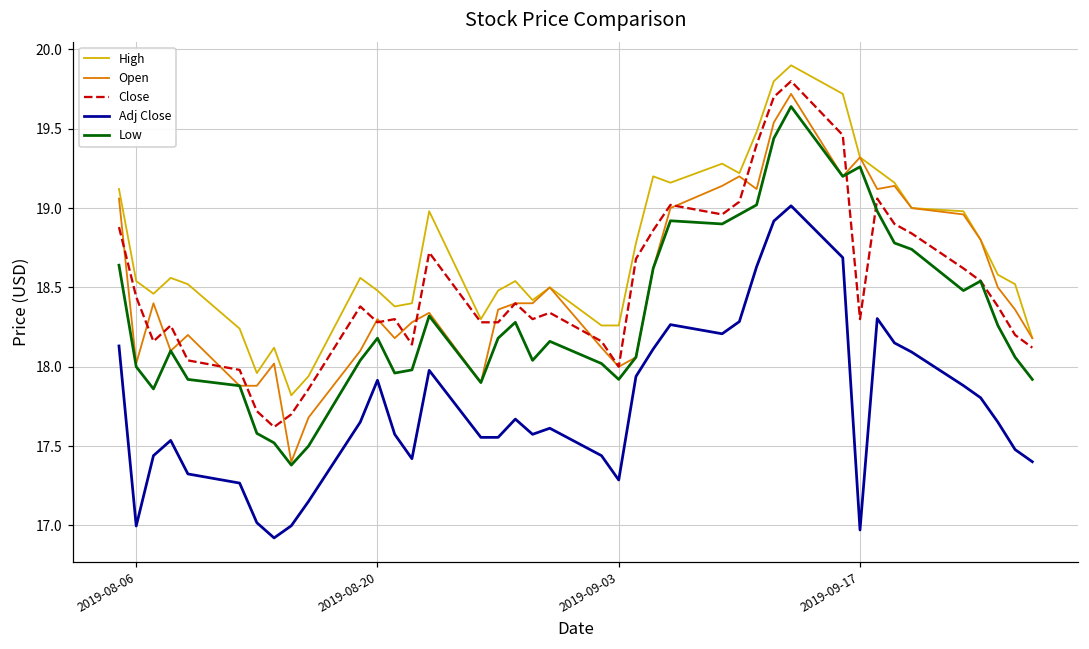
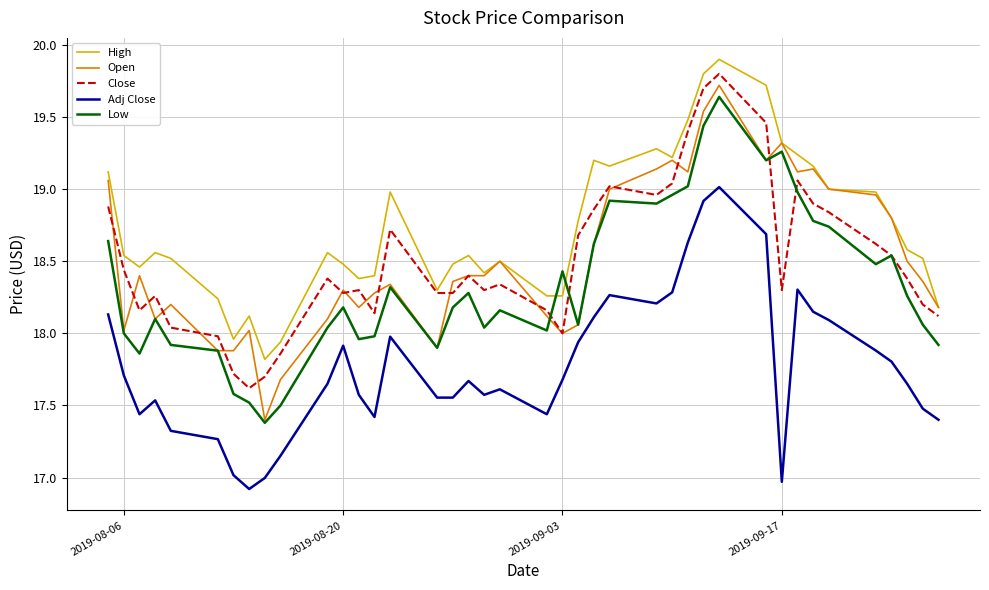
Adj Close, 2019-08-06: 17.00 -> 17.71
Adj Close, 2019-09-03: 17.29 -> 17.68
Low, 2019-09-03: 17.92 -> 18.43
